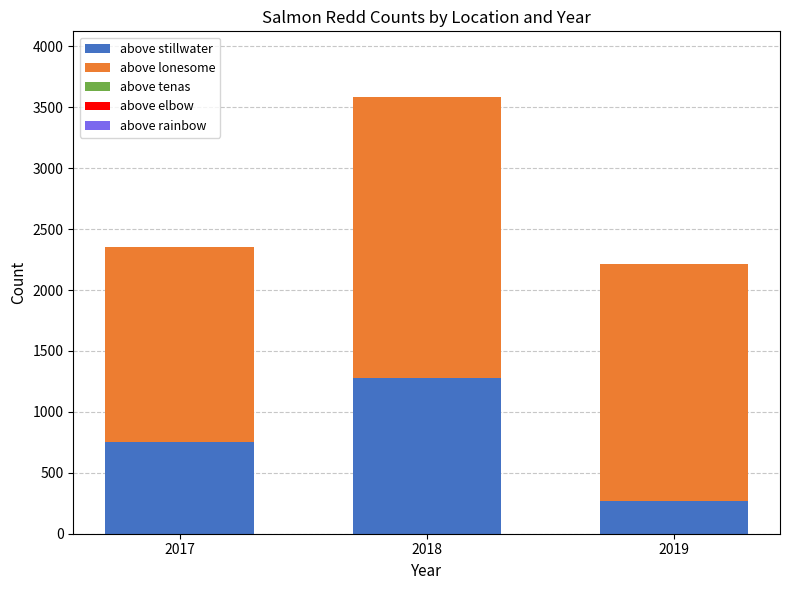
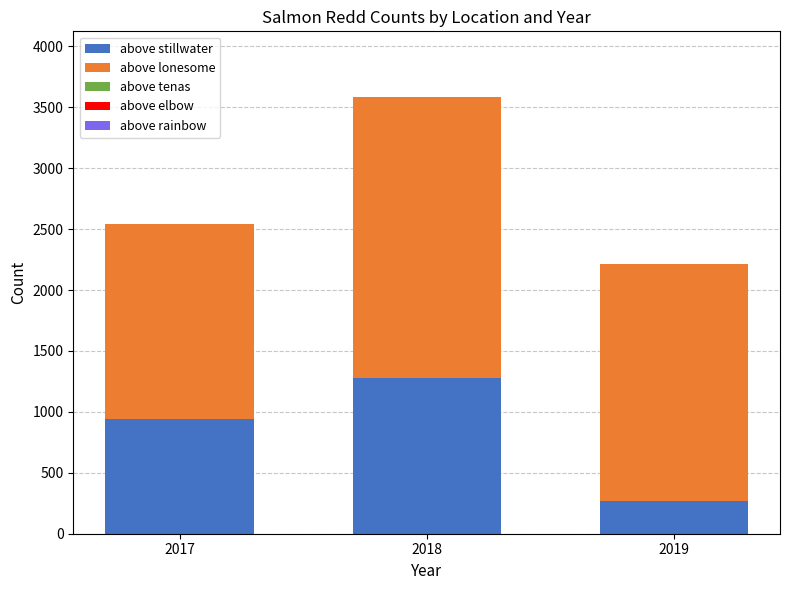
above stillwater, 2017: 750 -> 950
